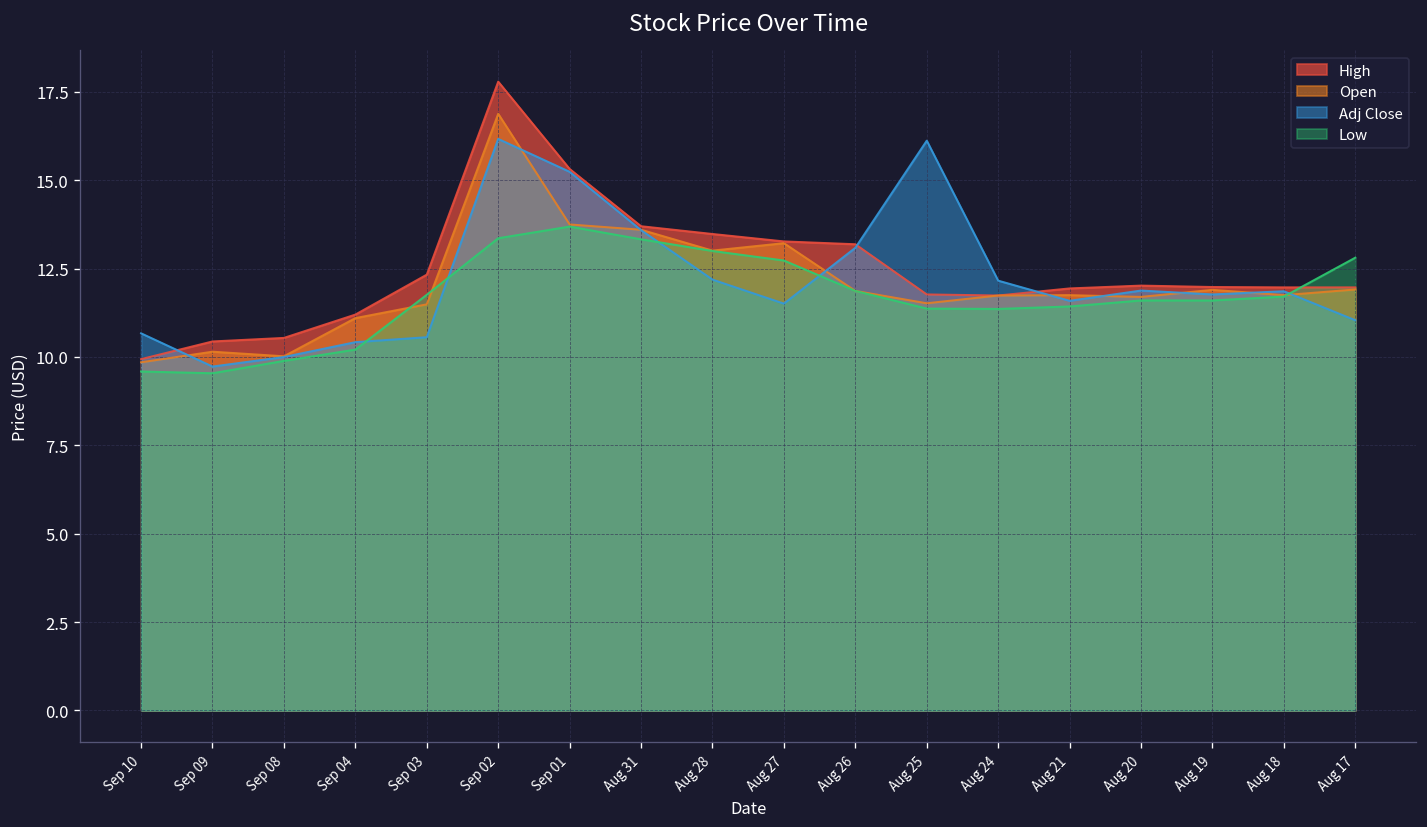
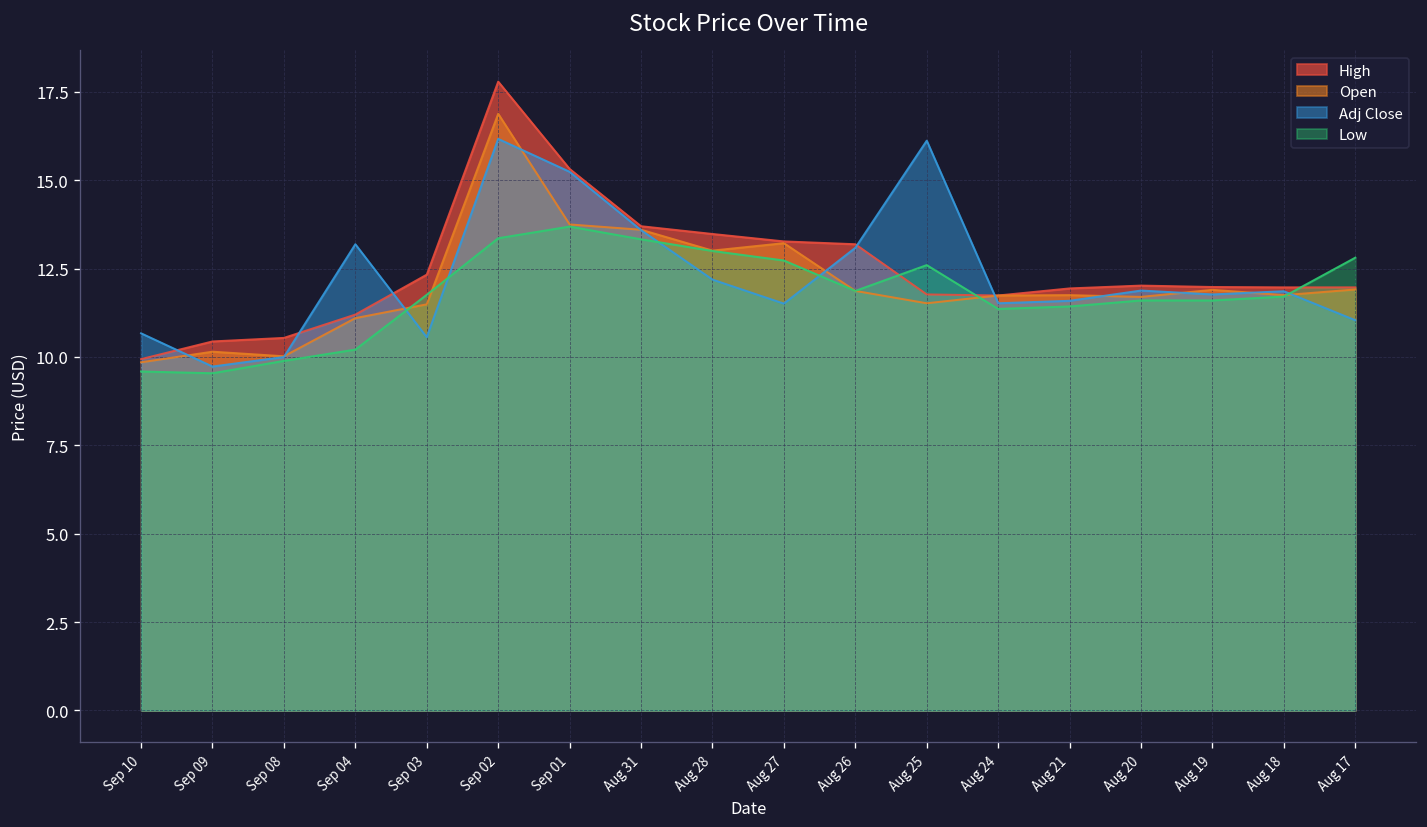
Adj Close, Sep 04: 10.4 -> 13.2
Low, Aug 25: 11.4 -> 12.6
Adj Close, Aug 24: 12.2 -> 11.5
